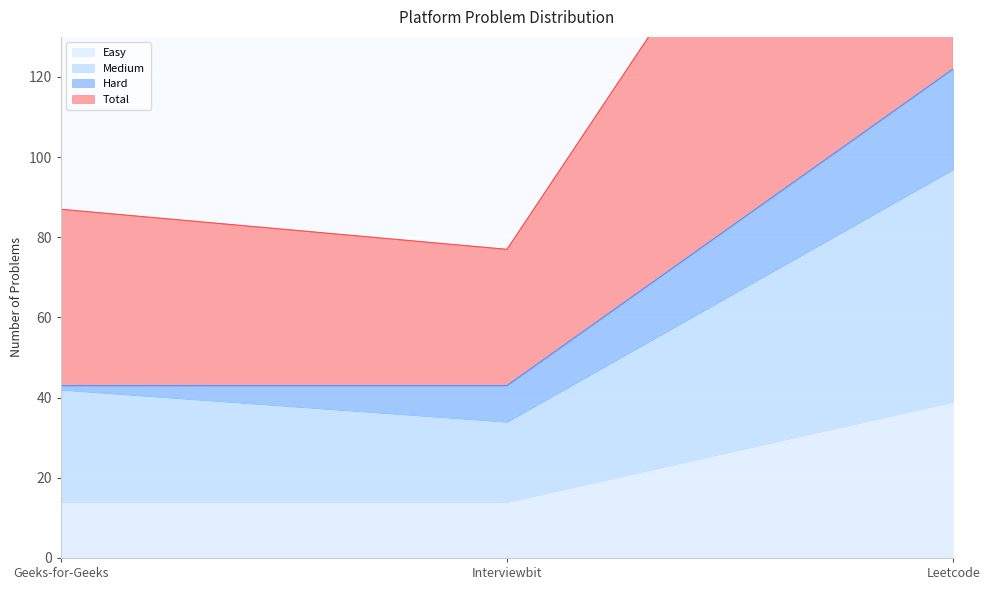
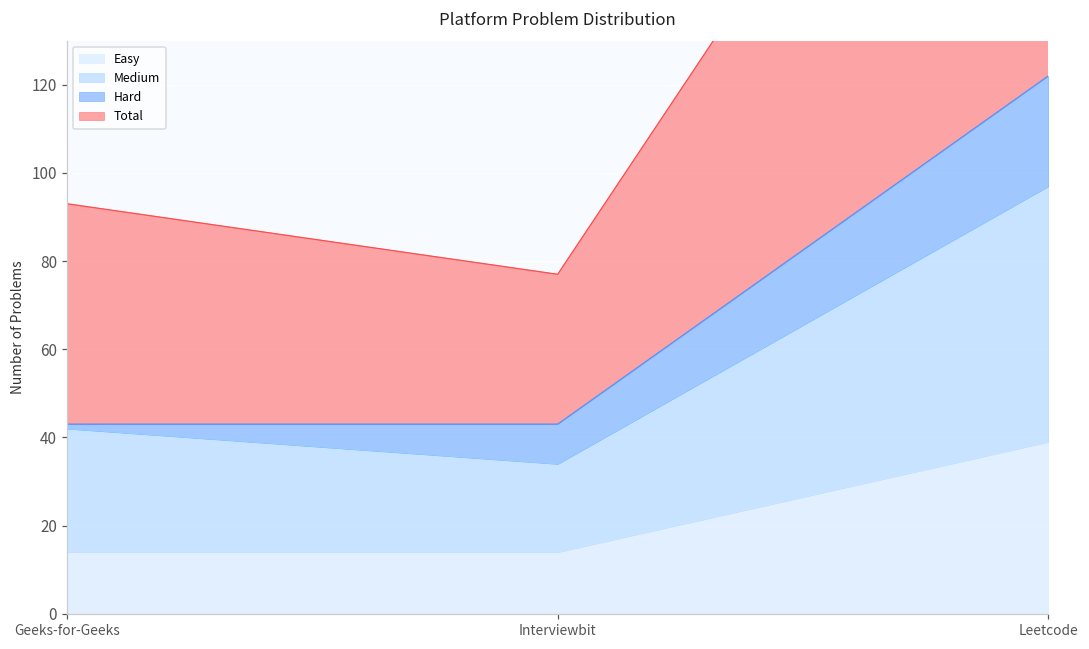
Total, Geeks-for-Geeks: 44 -> 50
